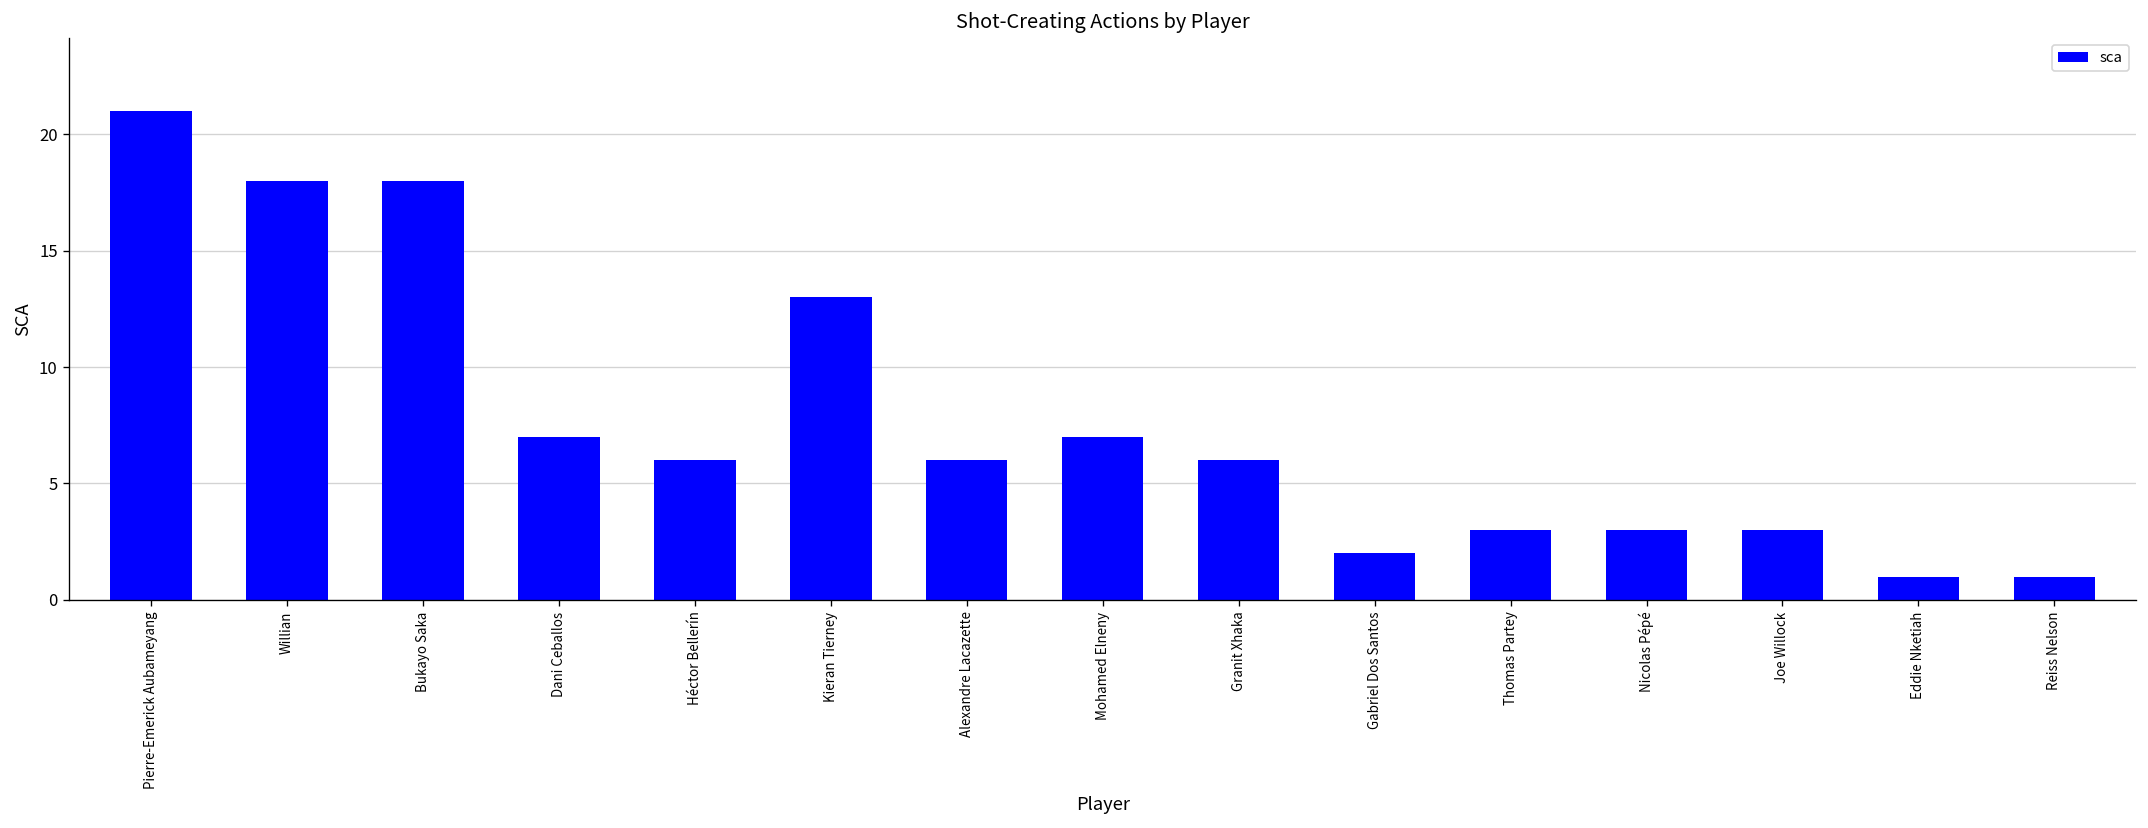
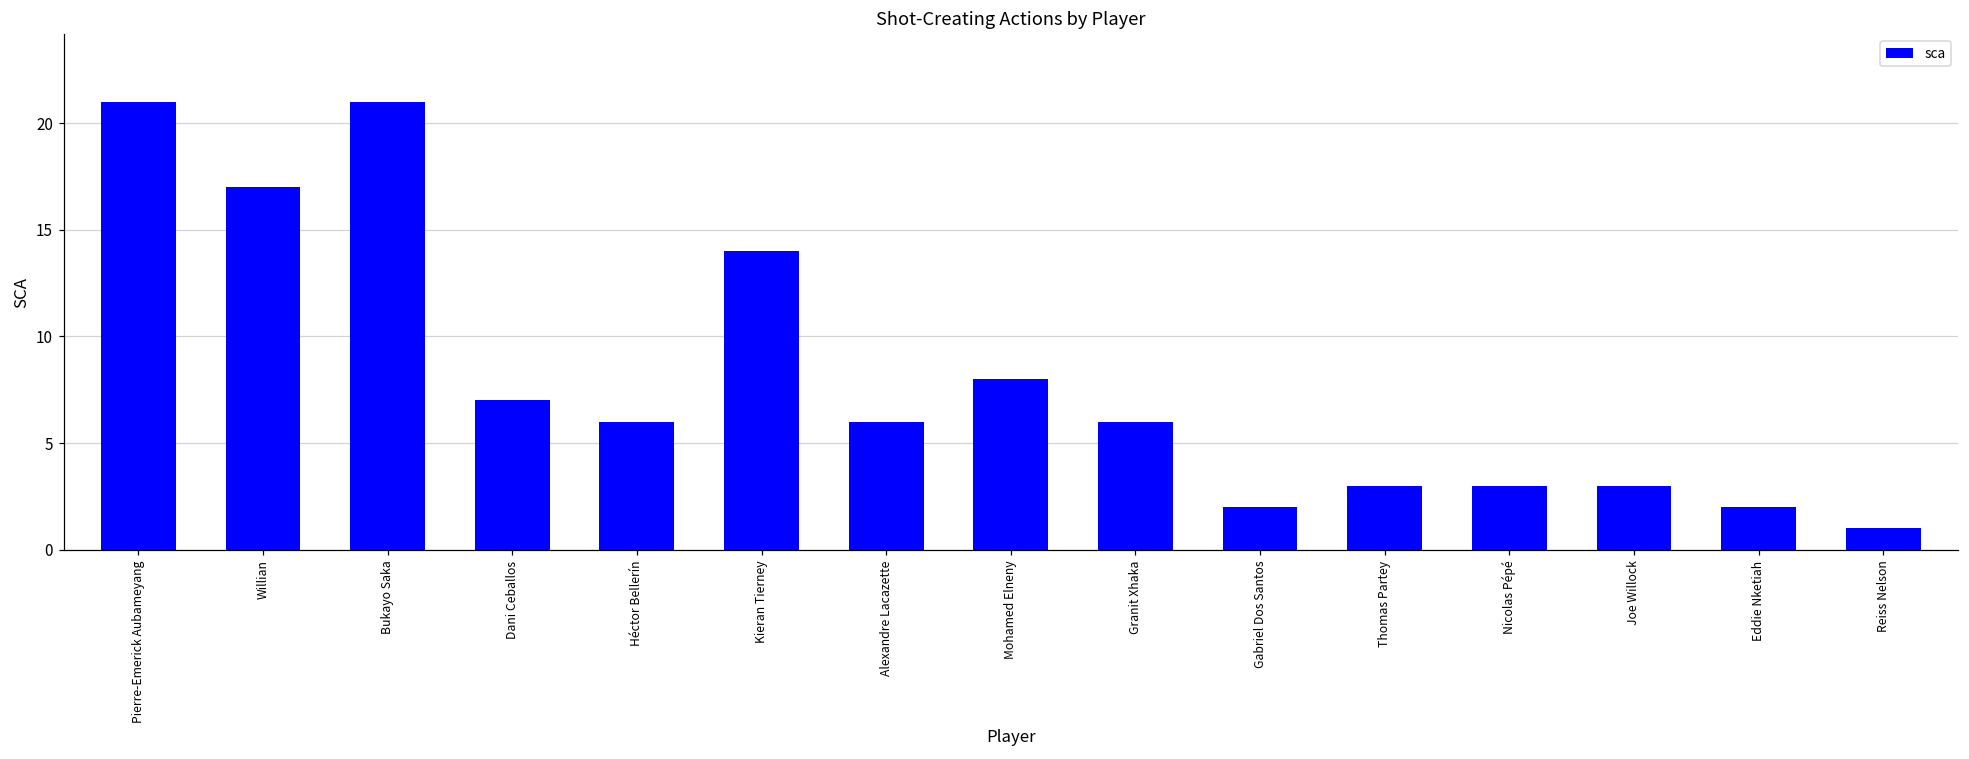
Willian: 18 -> 17
Bukayo Saka: 18 -> 21
Kieran Tierney: 13 -> 14
Mohamed Elneny: 7 -> 8
Eddie Nketiah: 1 -> 2
